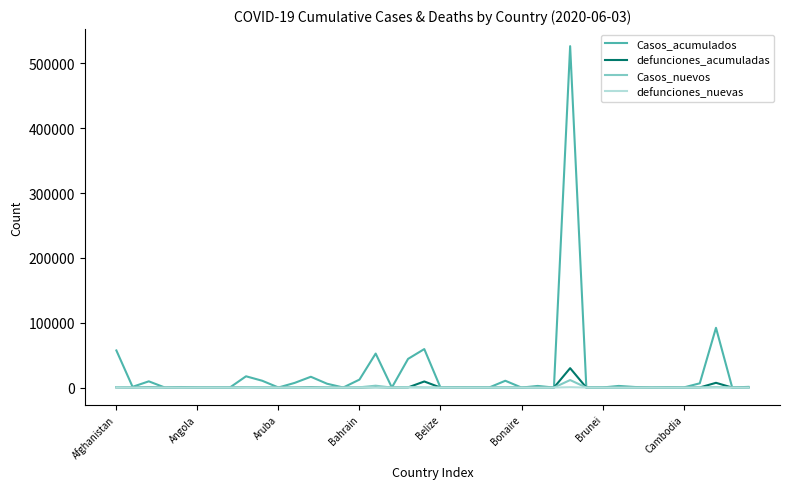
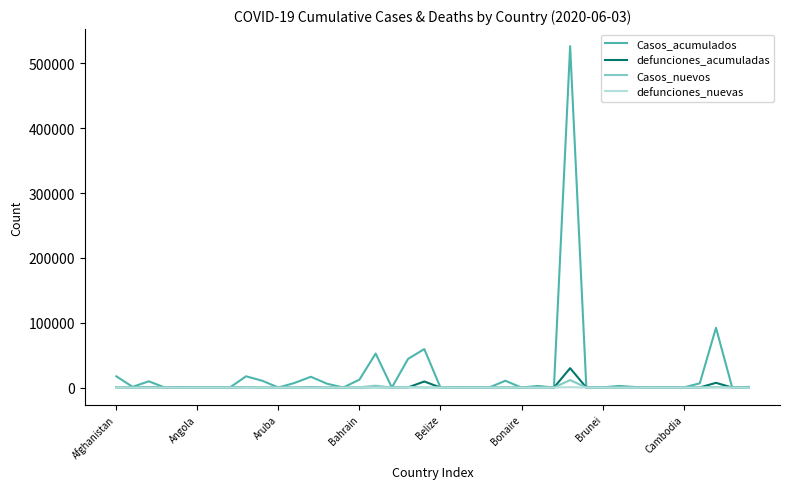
Casos_acumulados, Afghanistan: 60000 -> 20000
